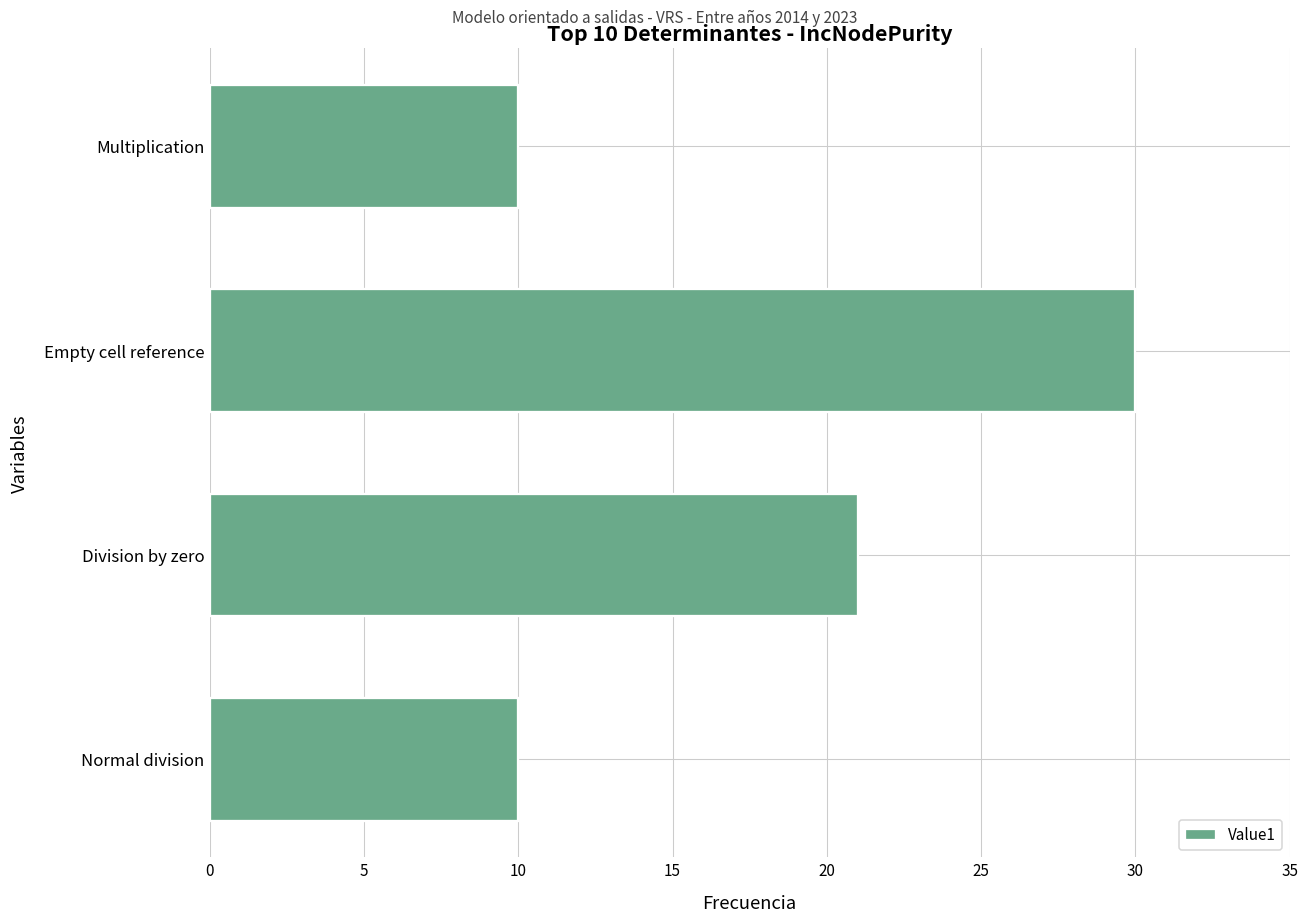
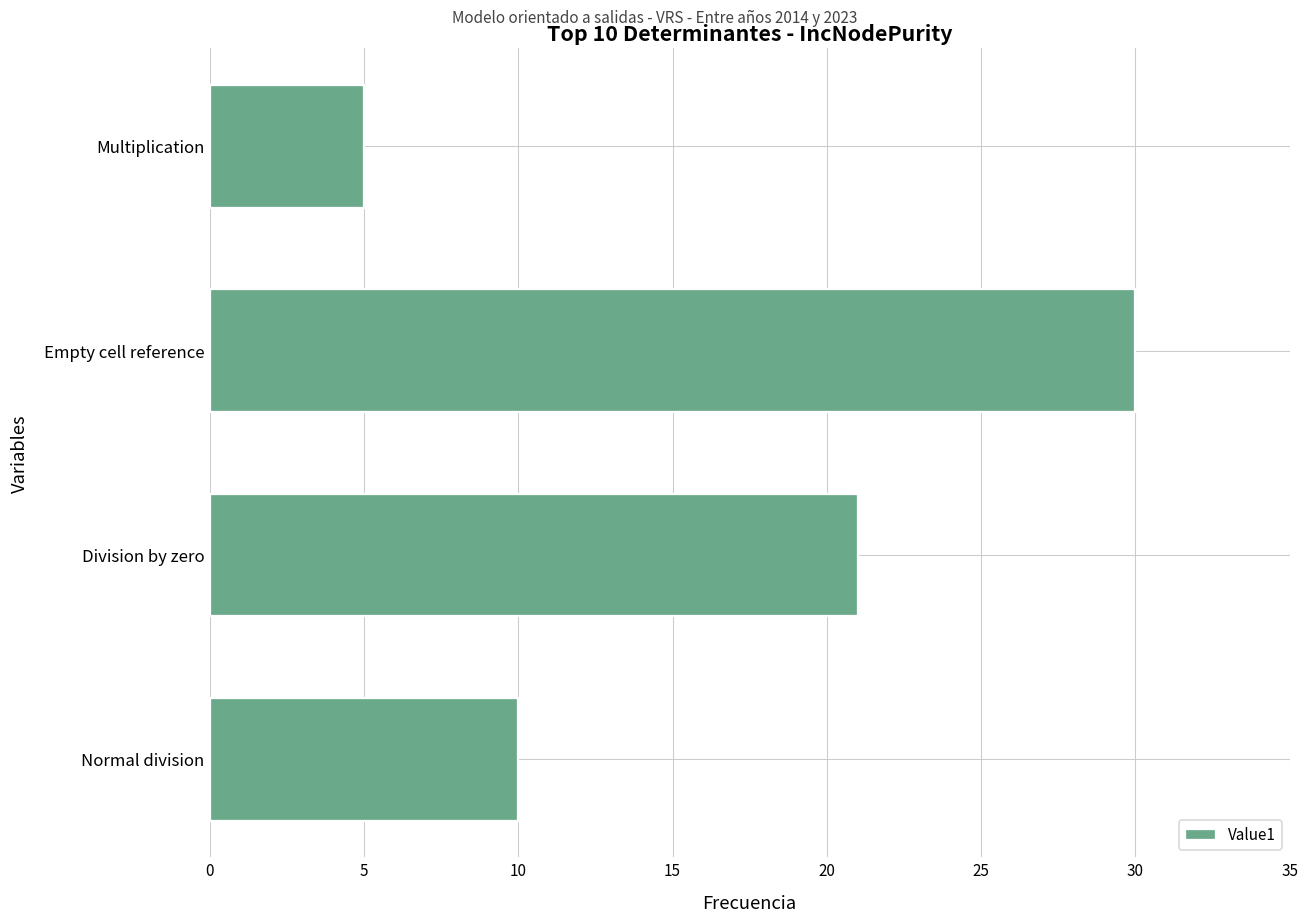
Multiplication: 10 -> 5
